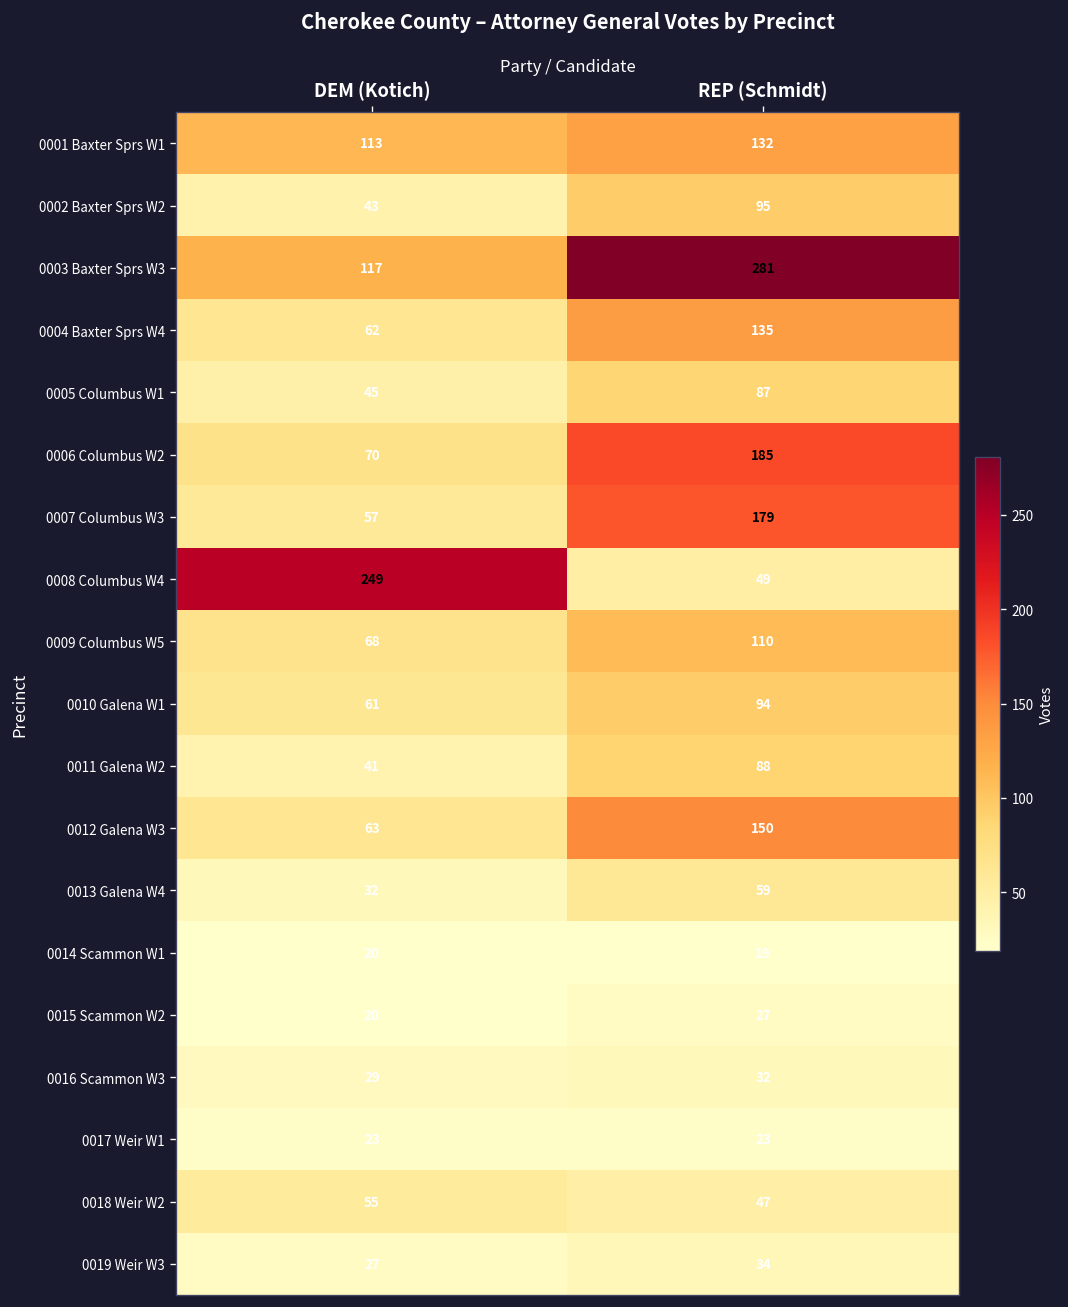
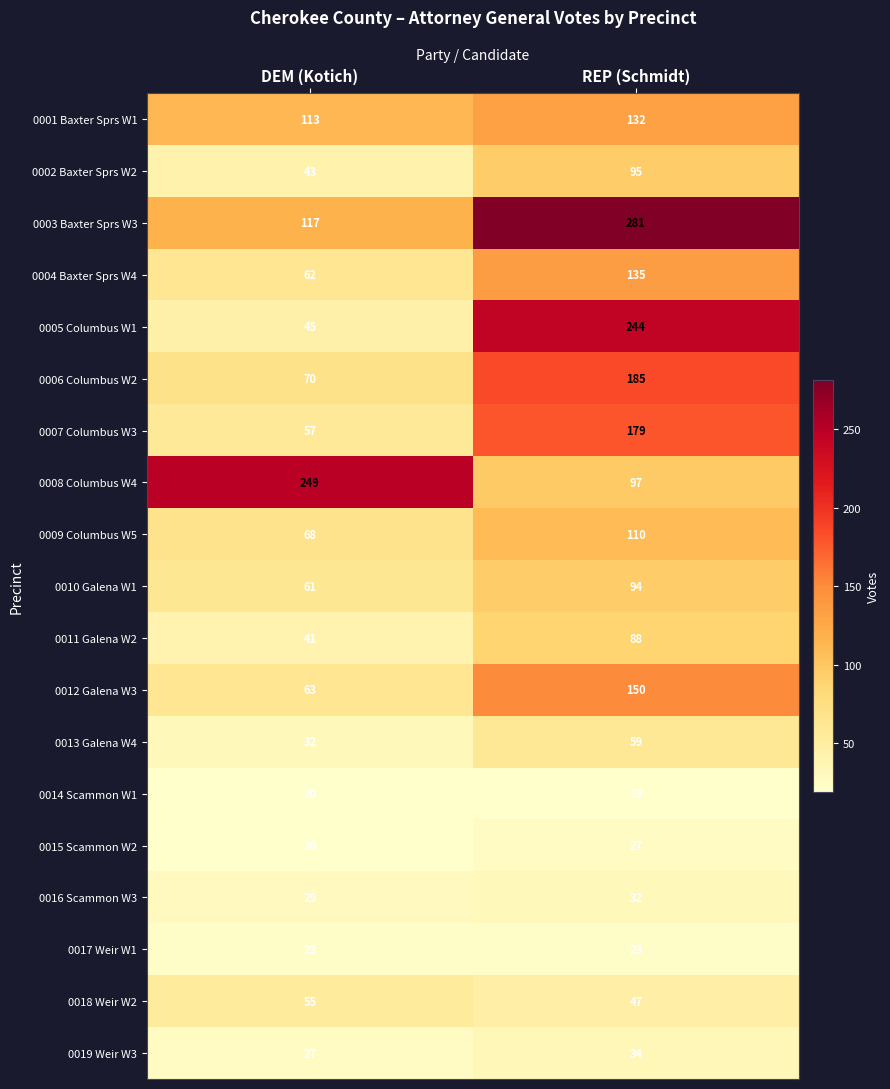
0005 Columbus W1, REP (Schmidt): 87 -> 244
0008 Columbus W4, REP (Schmidt): 49 -> 97
